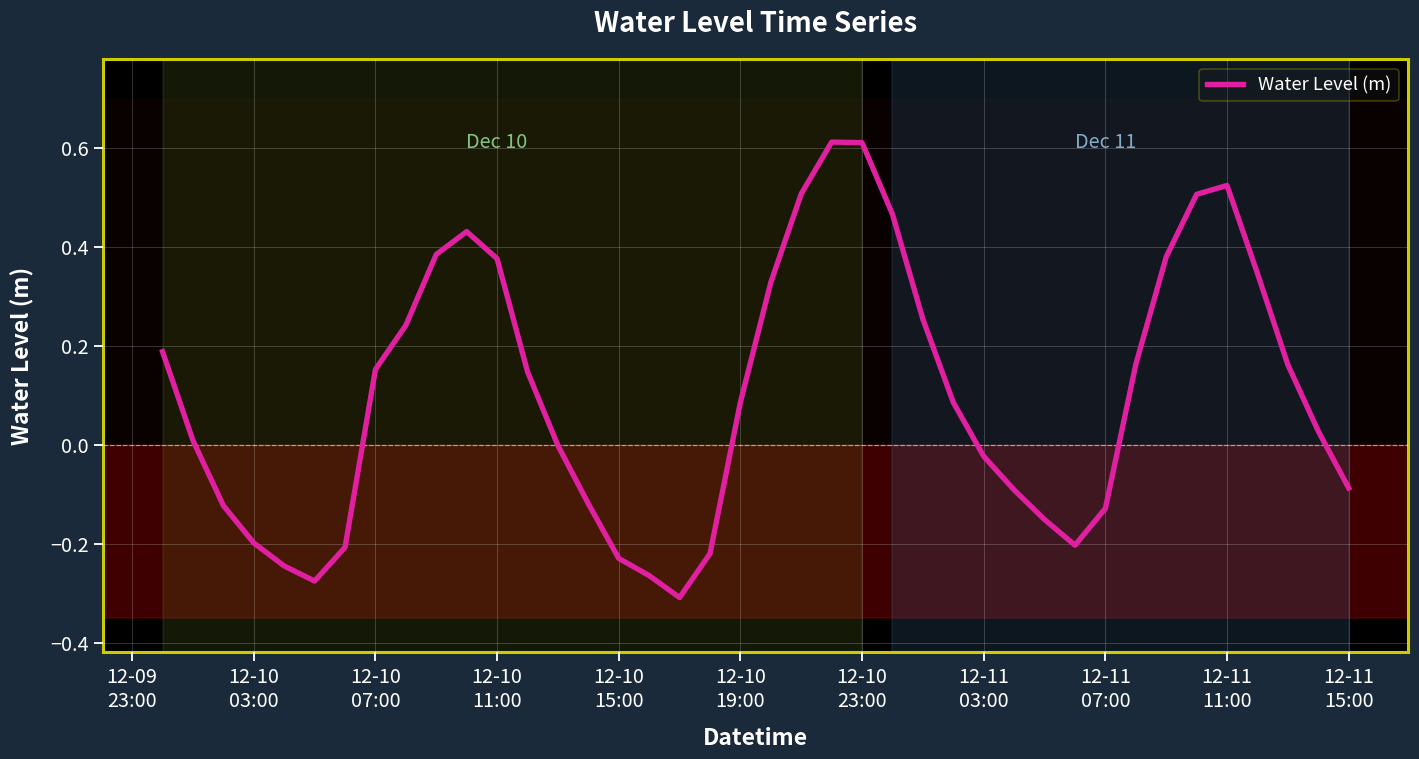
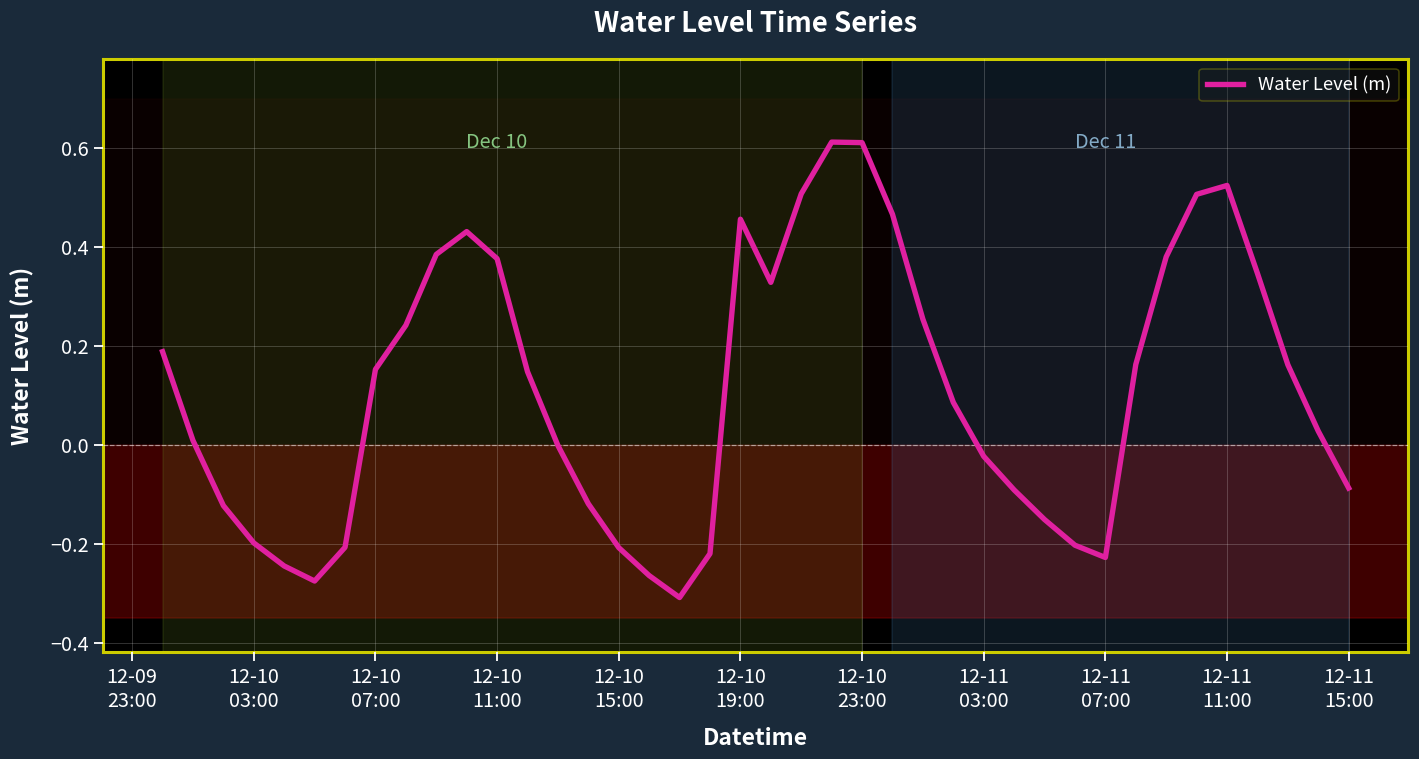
12-10 15:00: -0.23 -> -0.21
12-10 19:00: 0.09 -> 0.46
12-11 07:00: -0.13 -> -0.23
